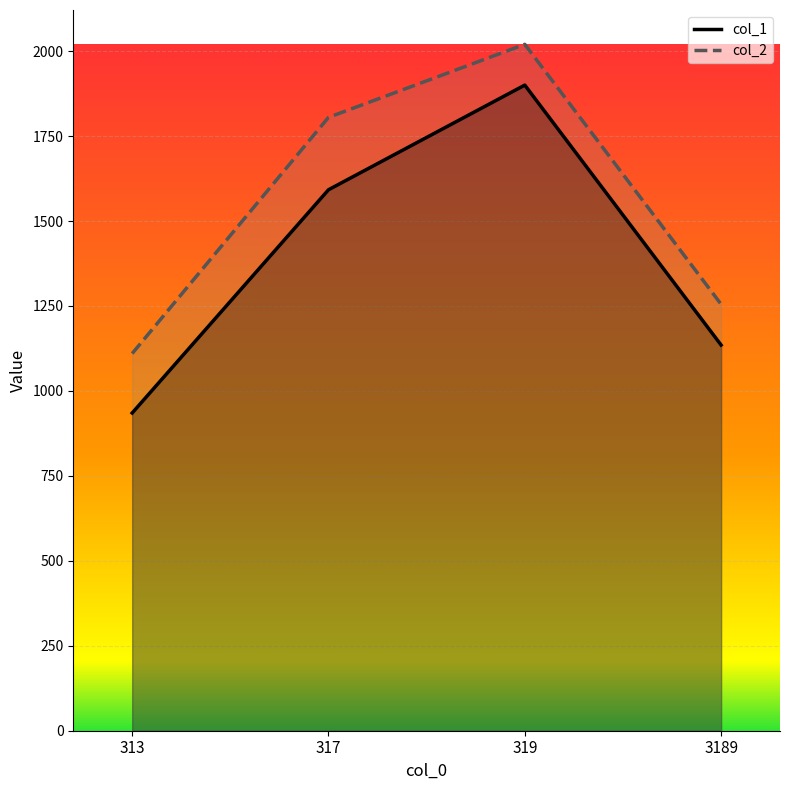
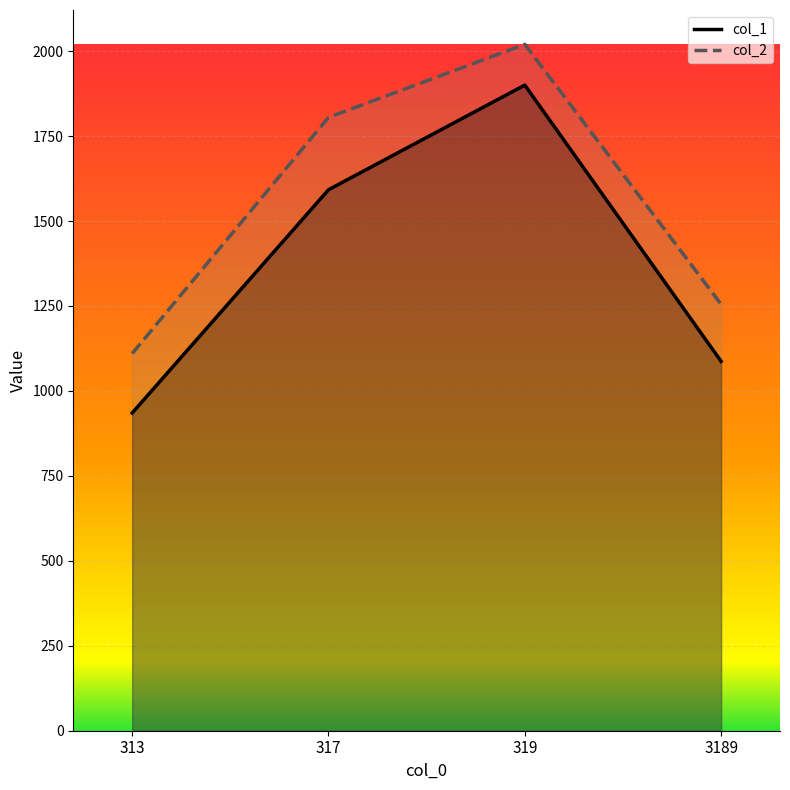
col_1, 3189: 1140 -> 1090
